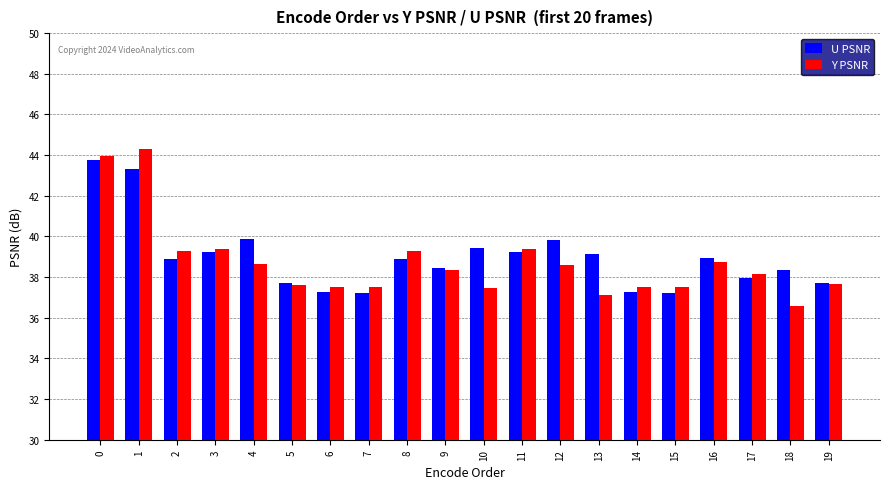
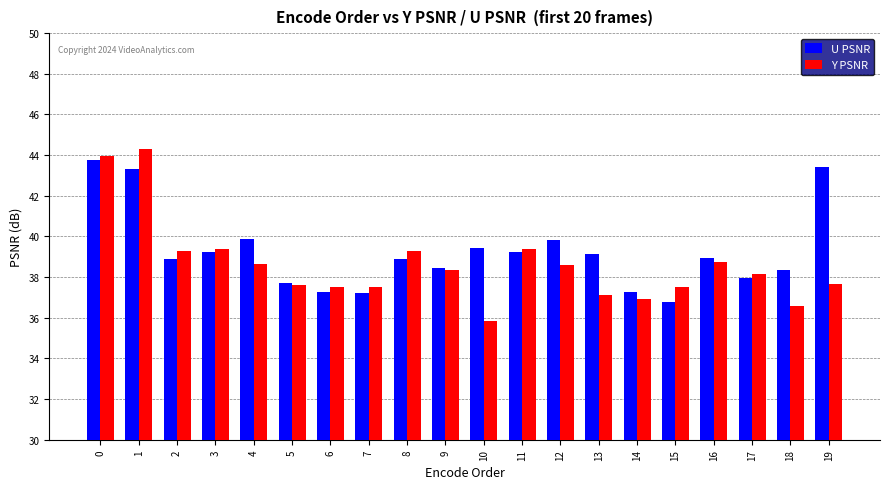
Y PSNR, 10: 37.5 -> 35.9
Y PSNR, 14: 37.5 -> 36.9
U PSNR, 15: 37.2 -> 36.8
U PSNR, 19: 37.7 -> 43.4
